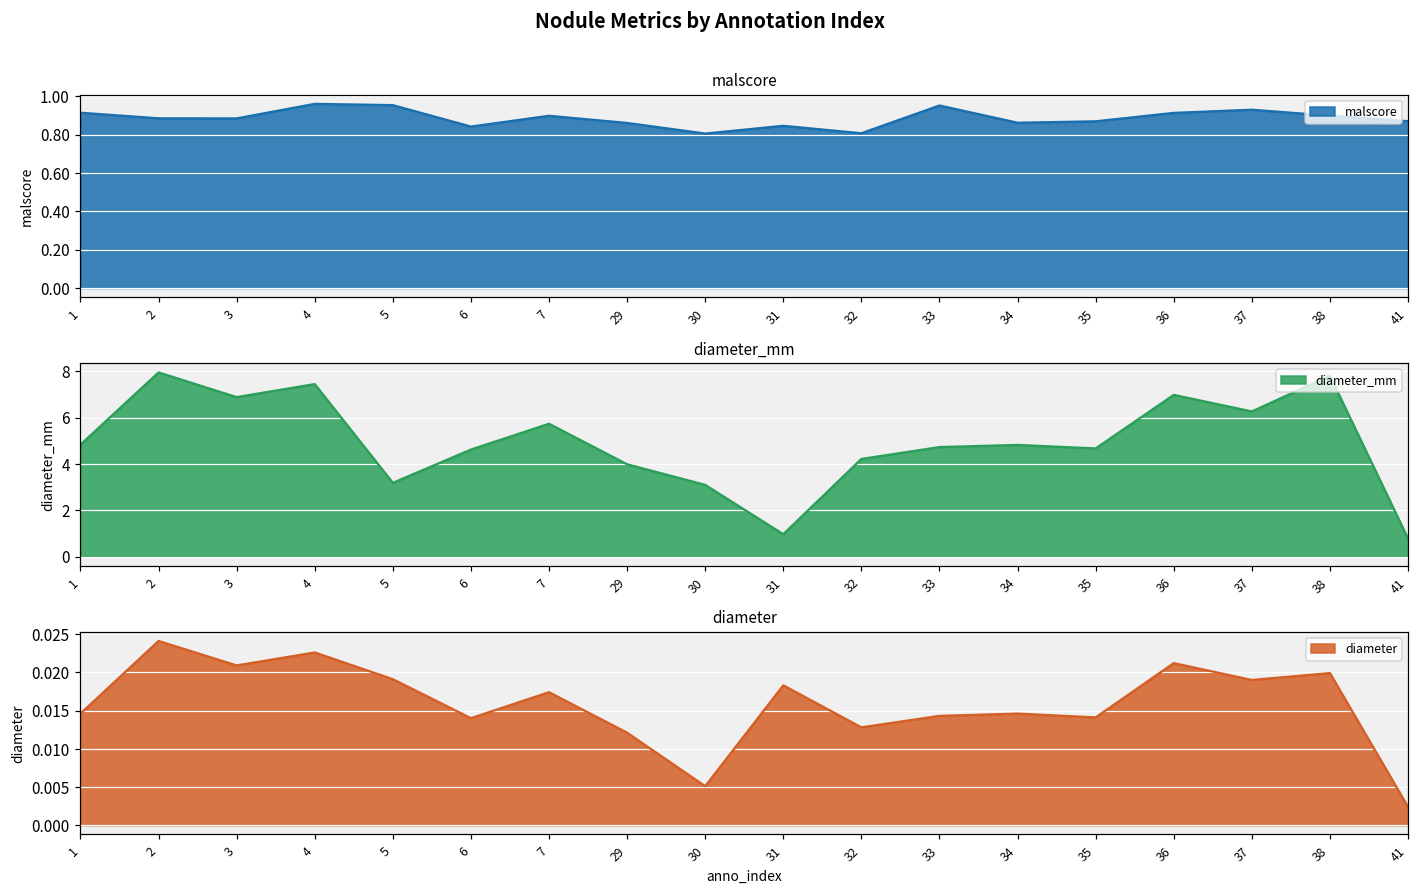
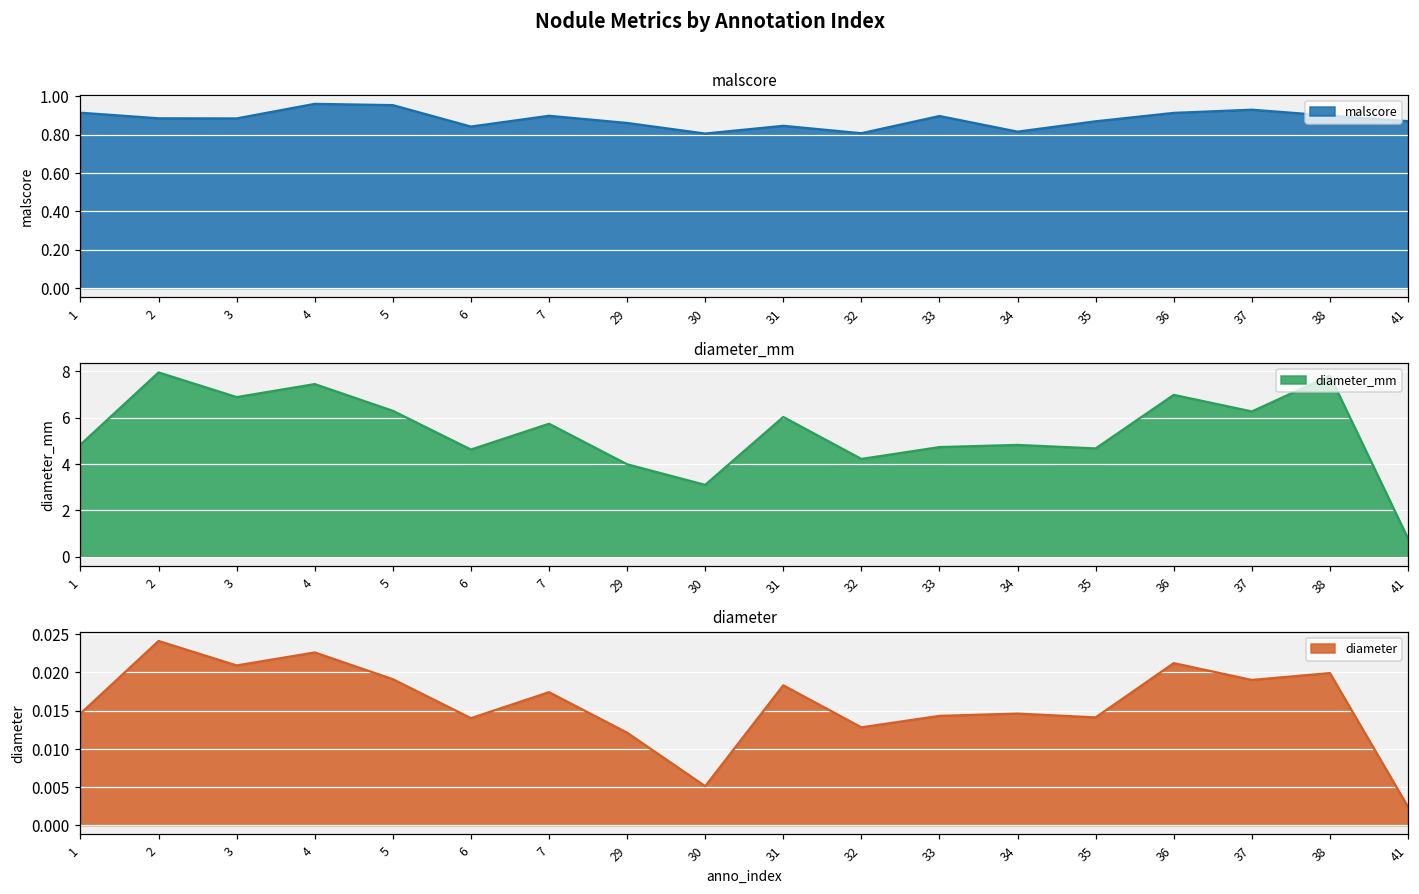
malscore, 33: 0.95 -> 0.90
malscore, 34: 0.86 -> 0.82
diameter_mm, 5: 3.2 -> 6.3
diameter_mm, 31: 1.0 -> 6.0
